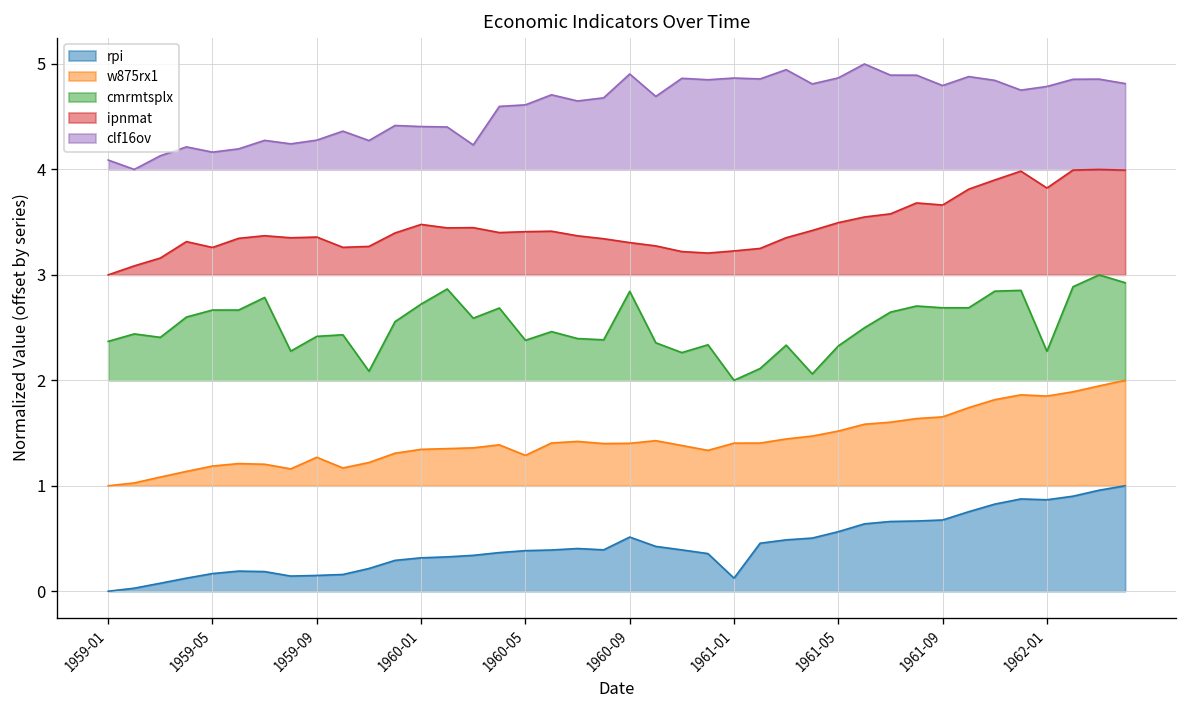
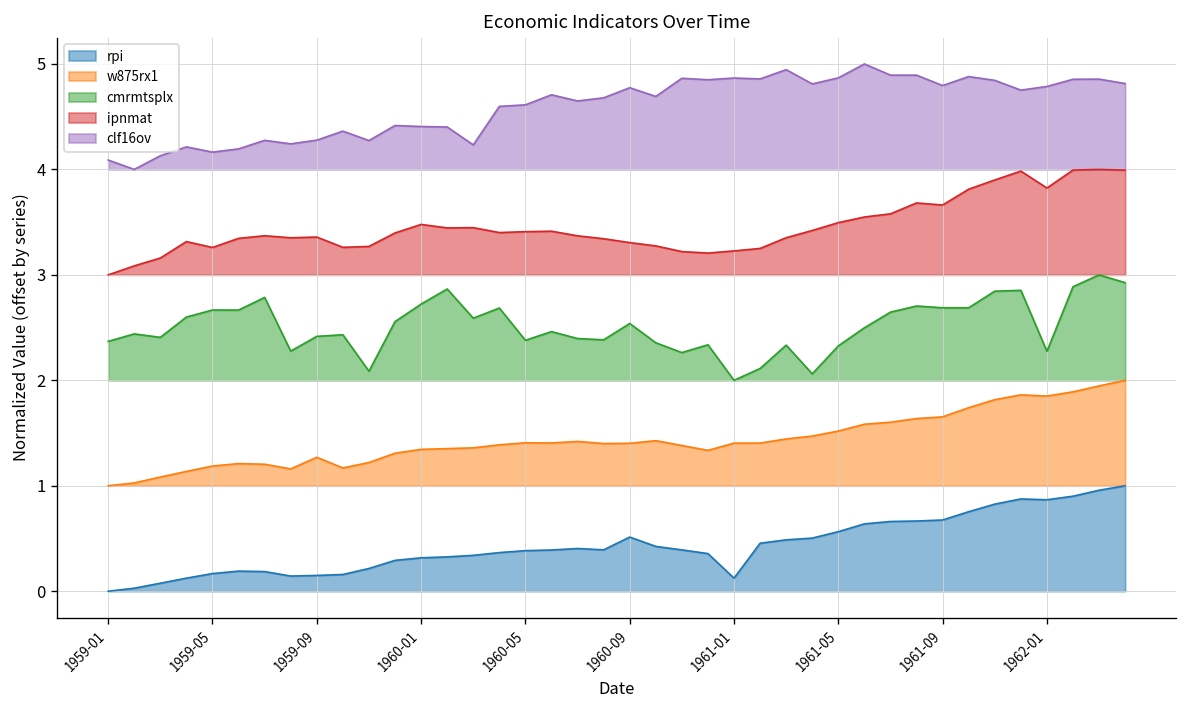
w875rx1, 1960-05: 1.3 -> 1.4
cmrmtsplx, 1960-09: 2.8 -> 2.5
clf16ov, 1960-09: 4.9 -> 4.8
